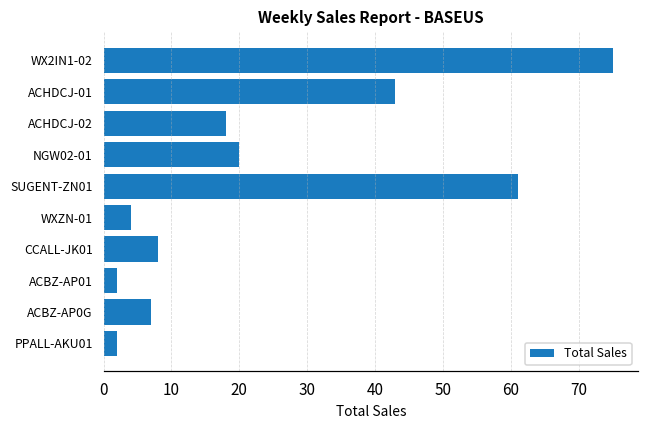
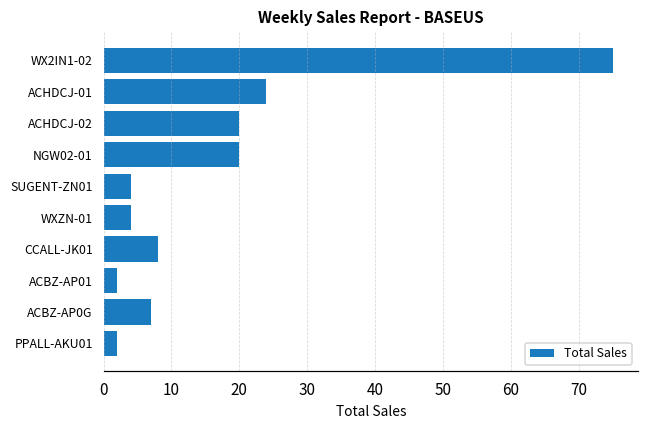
ACHDCJ-01: 43 -> 24
ACHDCJ-02: 18 -> 20
SUGENT-ZN01: 61 -> 4
